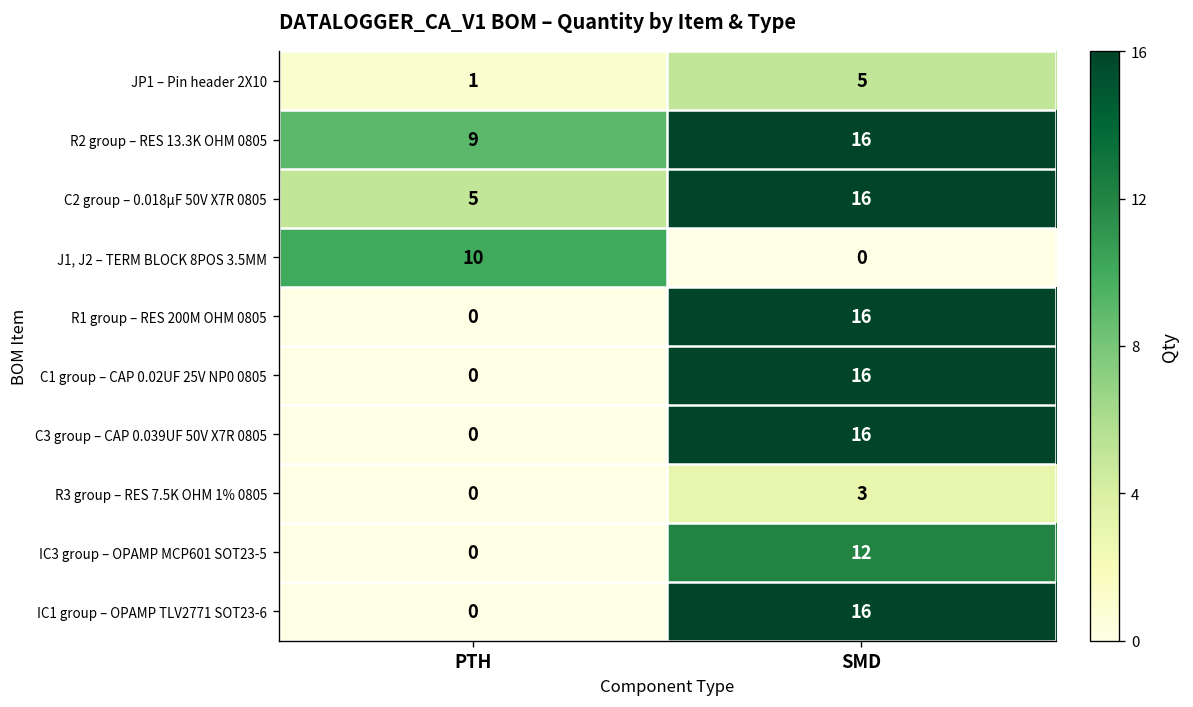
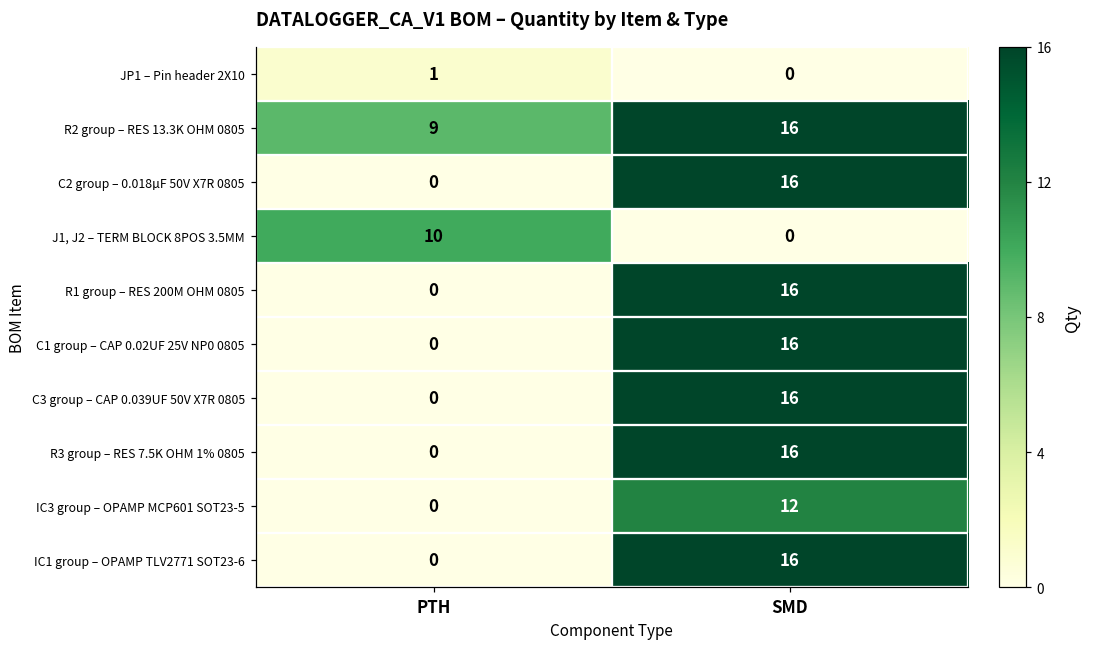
JP1 – Pin header 2X10, SMD: 5 -> 0
C2 group – 0.018µF 50V X7R 0805, PTH: 5 -> 0
R3 group – RES 7.5K OHM 1% 0805, SMD: 3 -> 16
